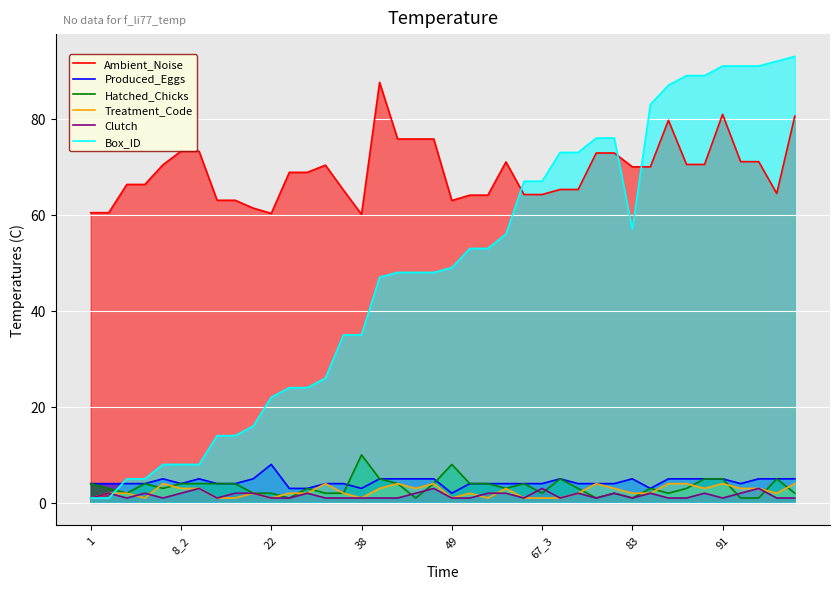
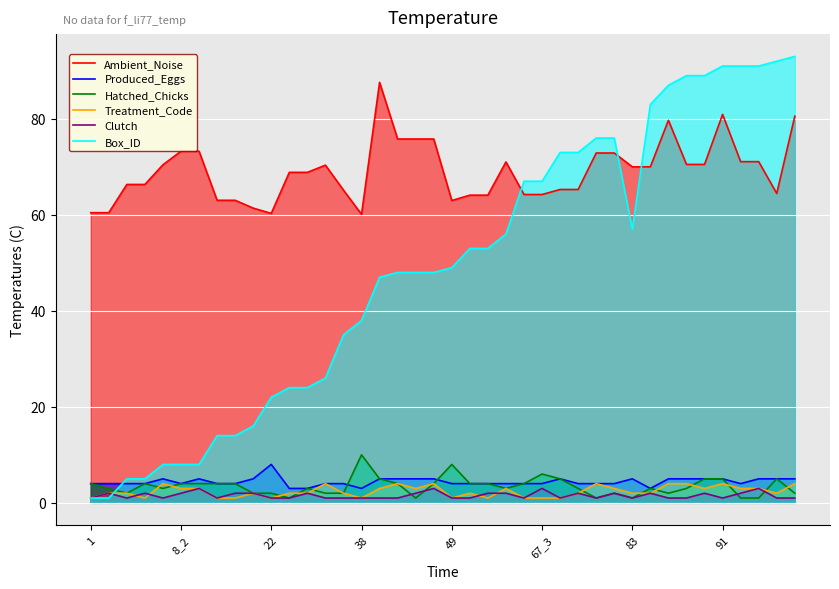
Box_ID, 38: 35 -> 38
Produced_Eggs, 49: 2 -> 4
Hatched_Chicks, 67_3: 2 -> 6
